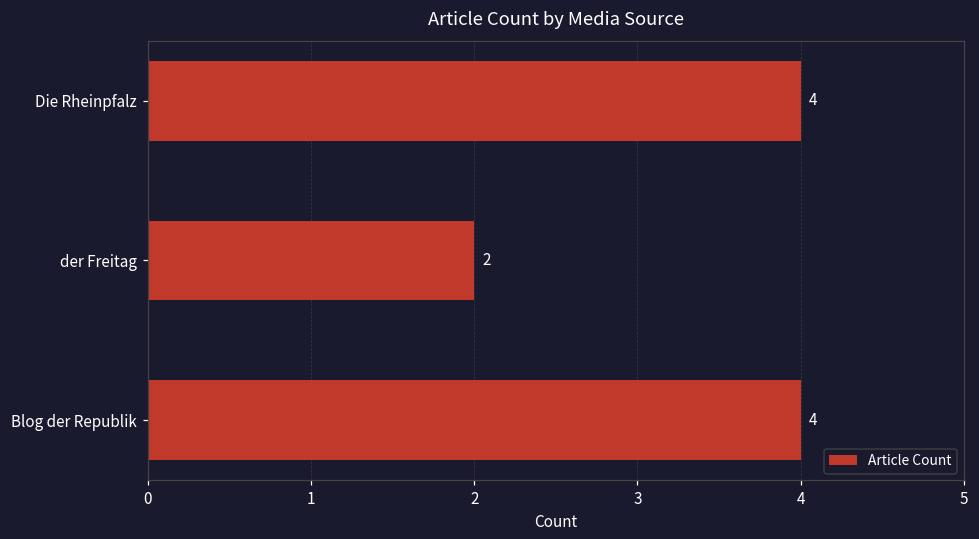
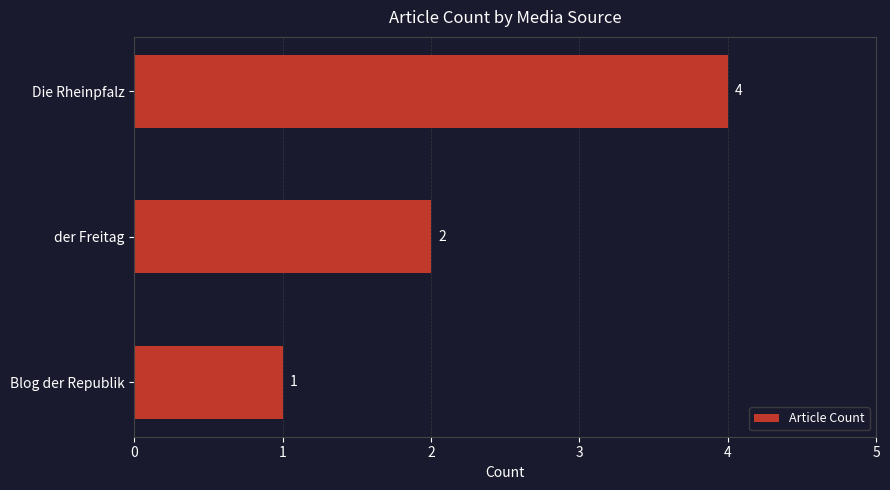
Blog der Republik: 4 -> 1
